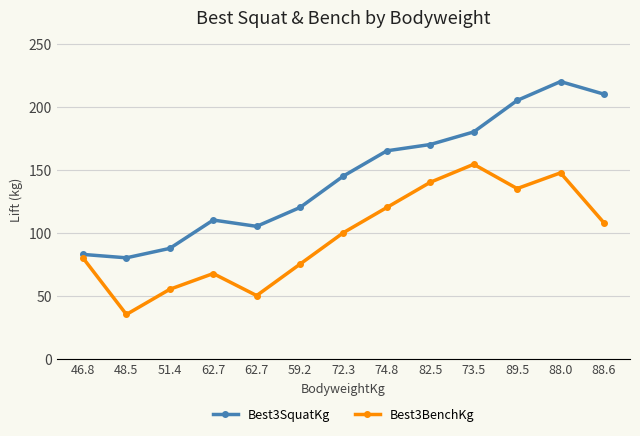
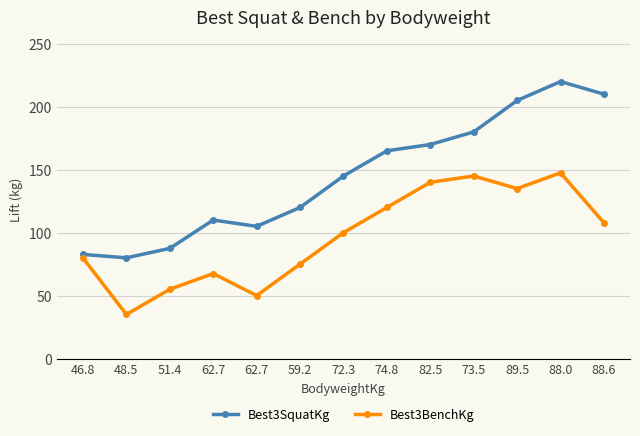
Best3BenchKg, 73.5: 154 -> 145
